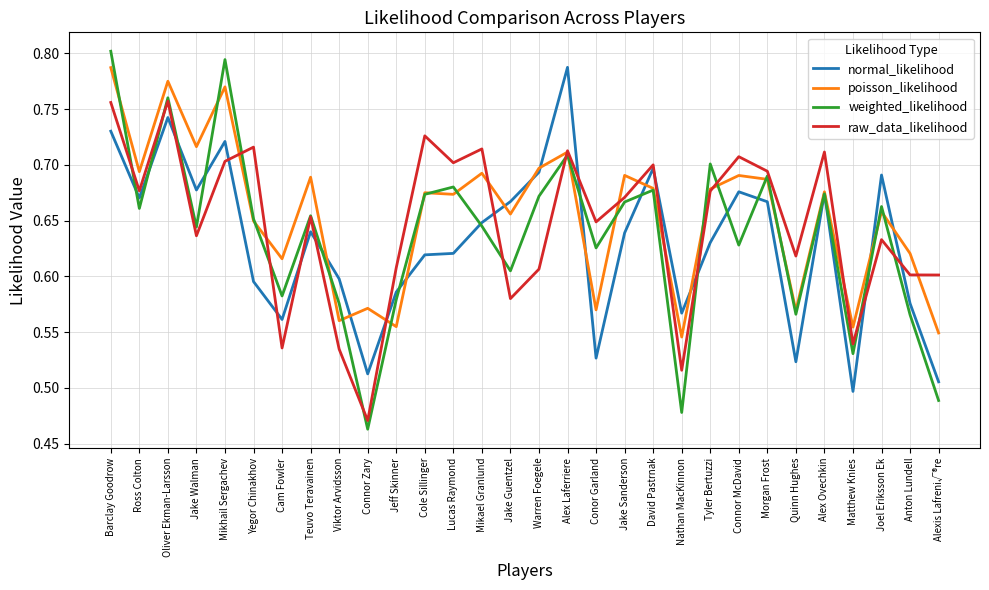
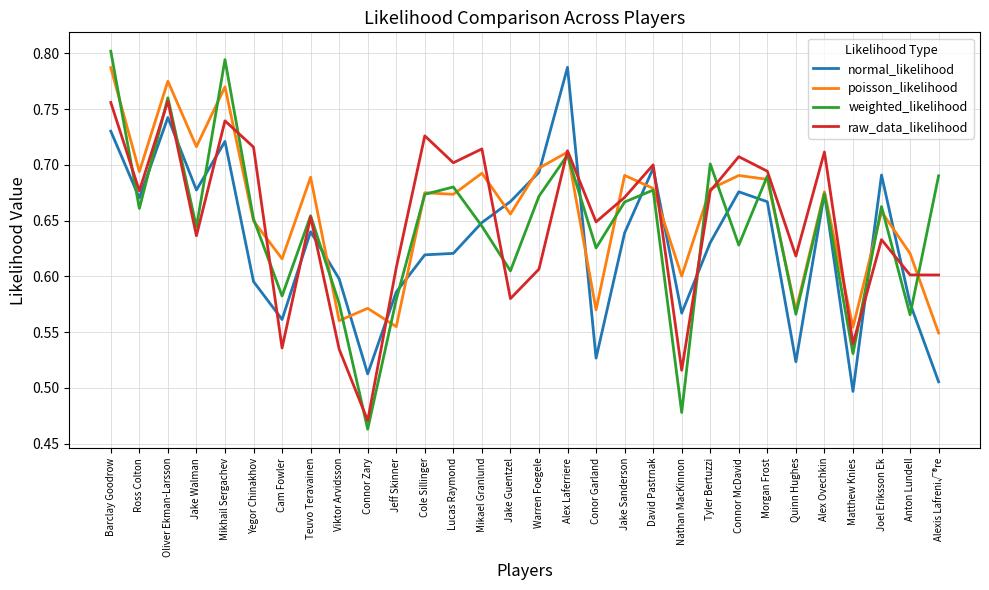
raw_data_likelihood, Mikhail Sergachev: 0.703 -> 0.739
poisson_likelihood, Nathan MacKinnon: 0.546 -> 0.600
weighted_likelihood, Alexis Lafreni√®re: 0.489 -> 0.690
